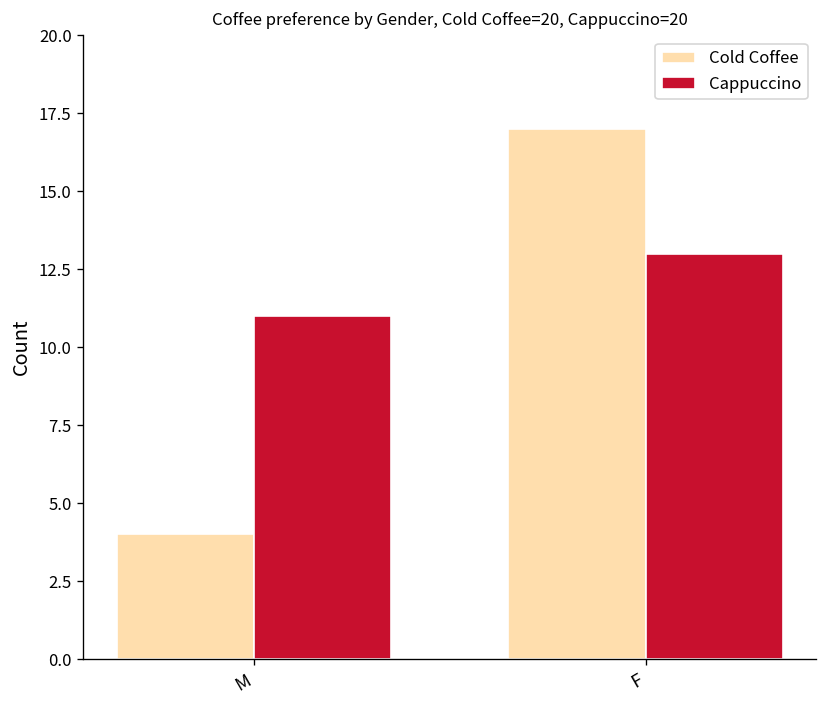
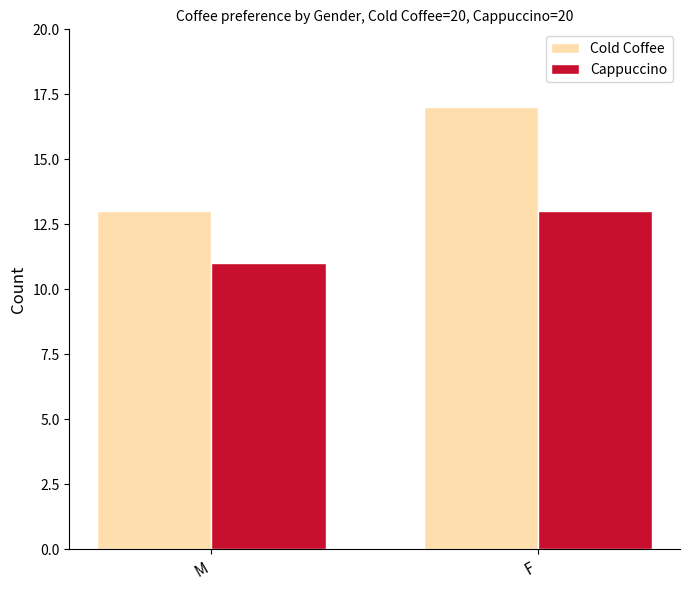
Cold Coffee, M: 4 -> 13
